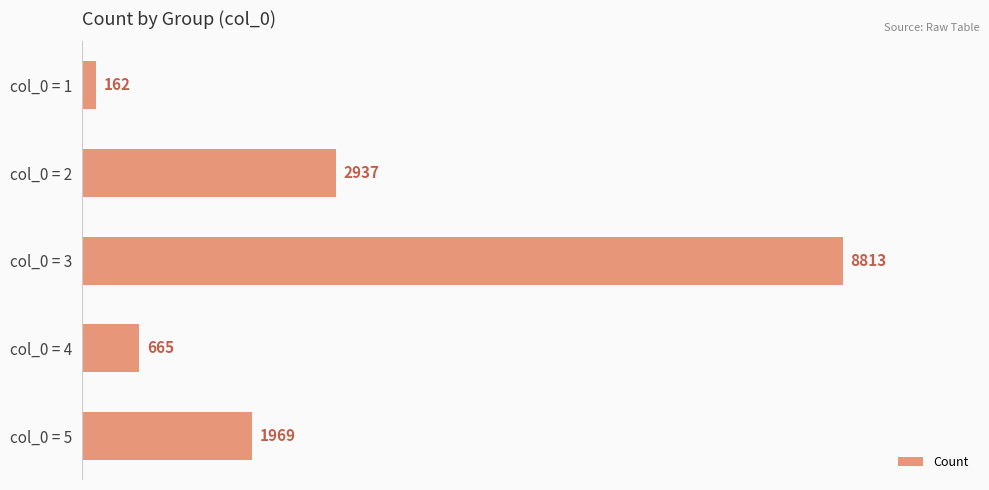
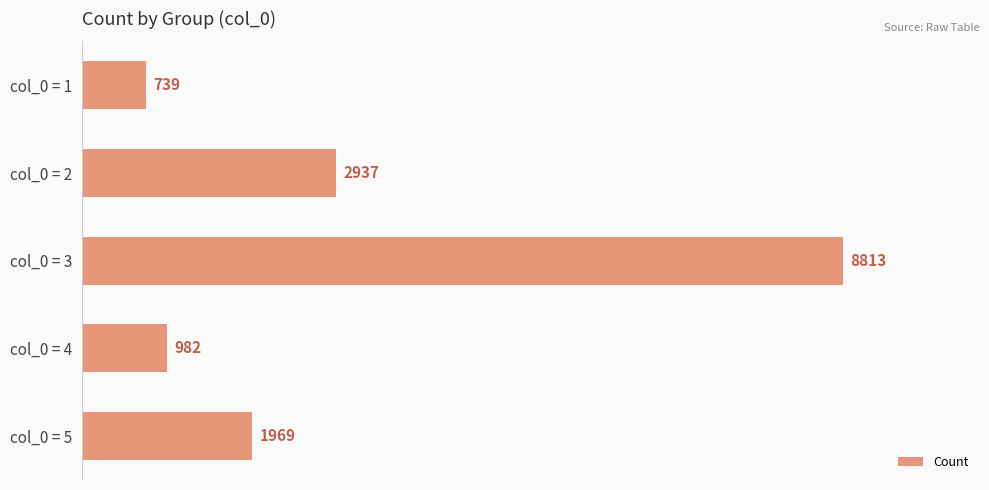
col_0 = 1: 162 -> 739
col_0 = 4: 665 -> 982
